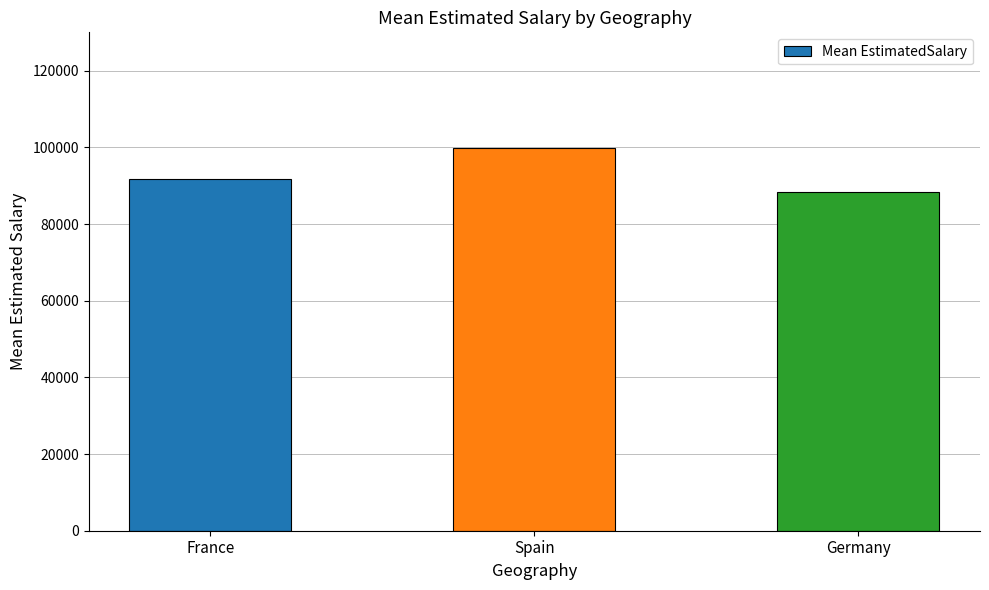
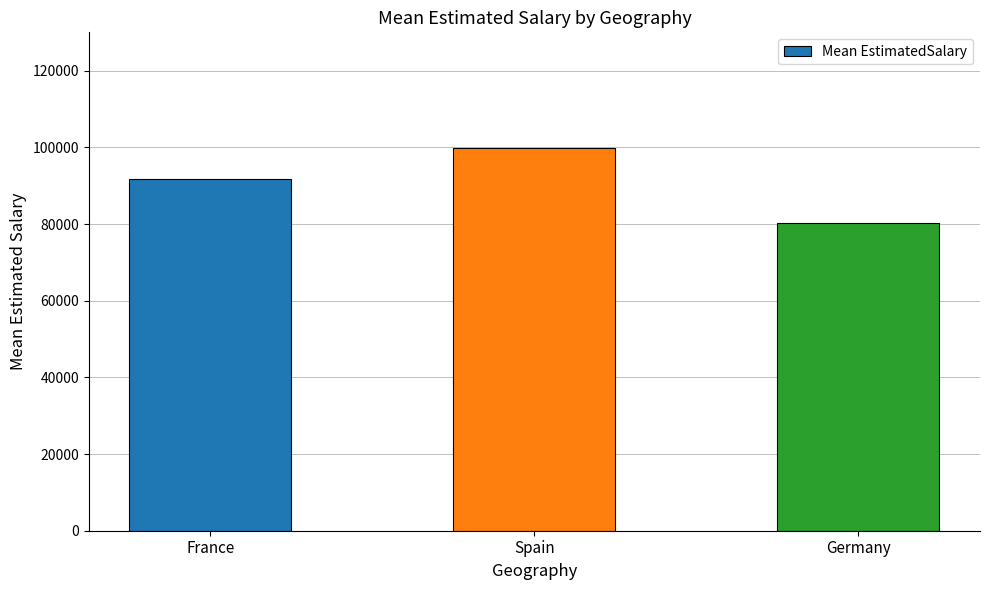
Germany: 88000 -> 80000
